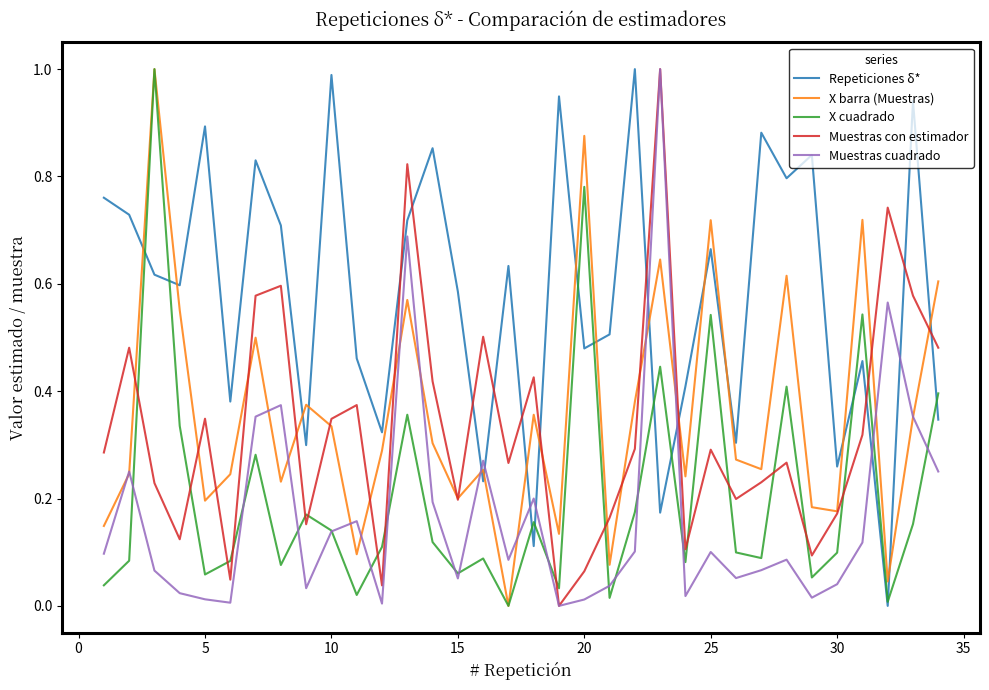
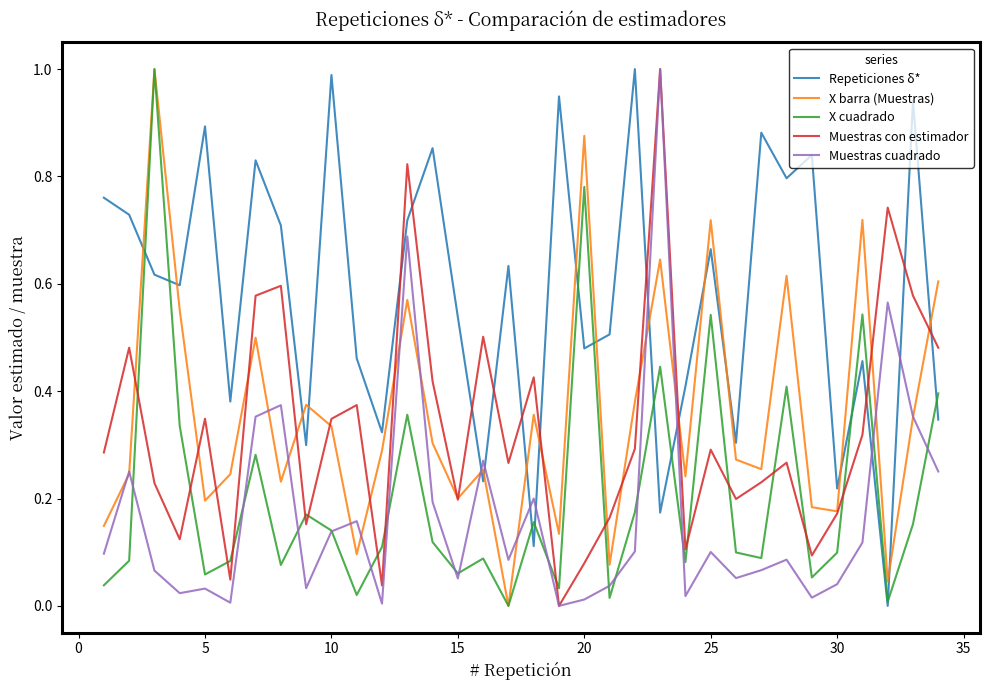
Muestras cuadrado, 5: 0.01 -> 0.03
Repeticiones δ*, 15: 0.59 -> 0.54
Muestras con estimador, 20: 0.06 -> 0.08
Repeticiones δ*, 30: 0.26 -> 0.22
